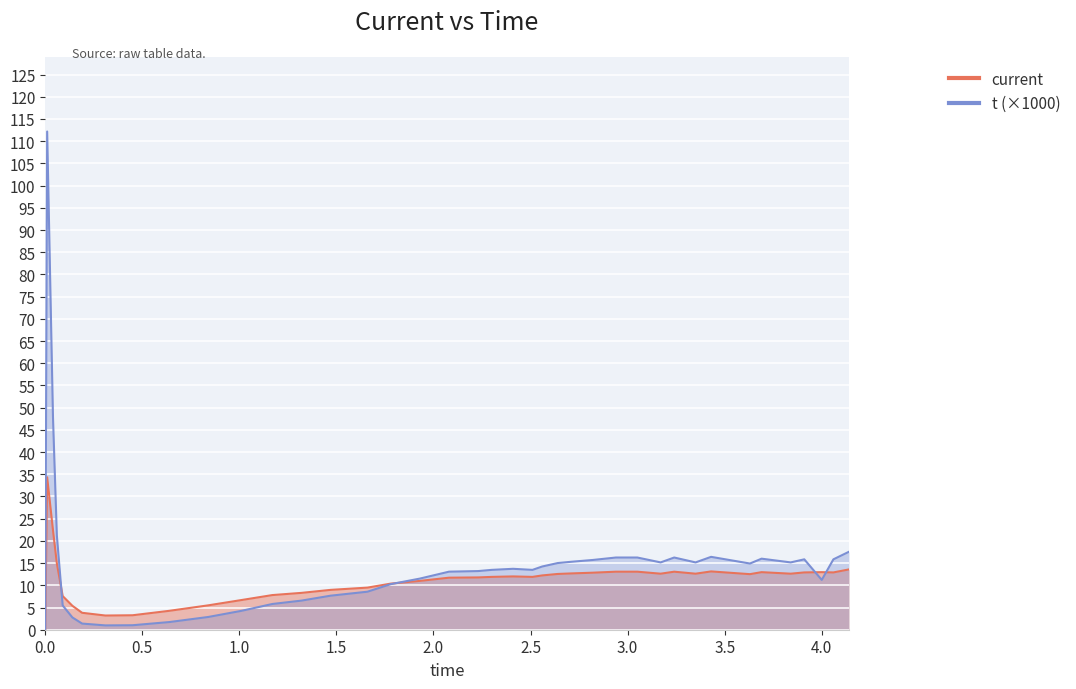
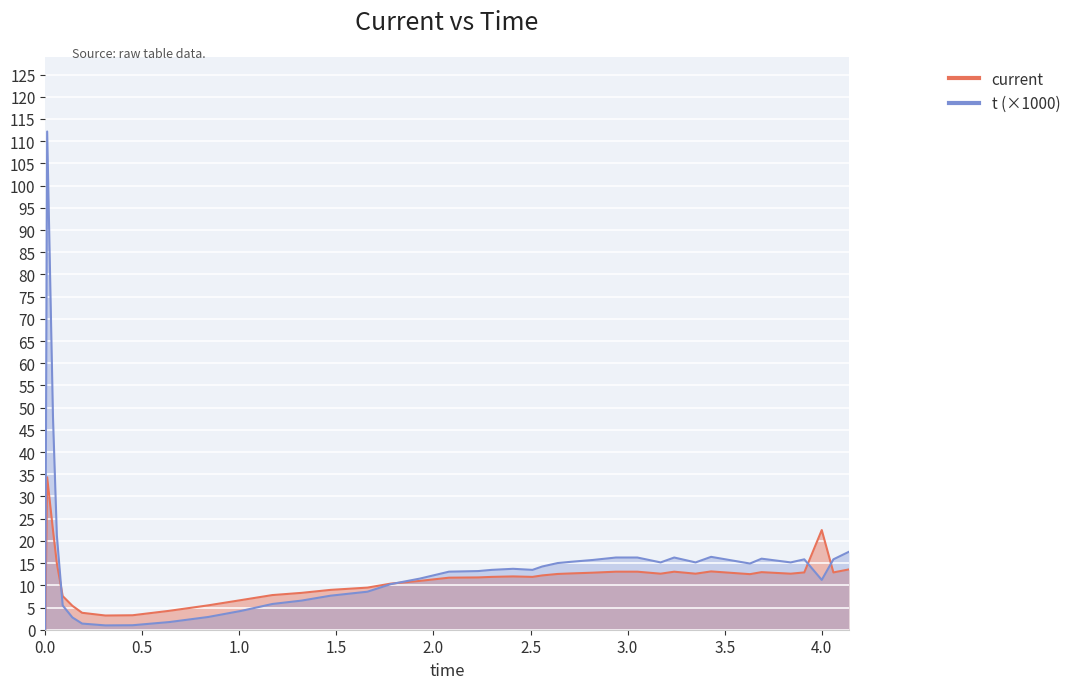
current, 4.0: 13 -> 22
